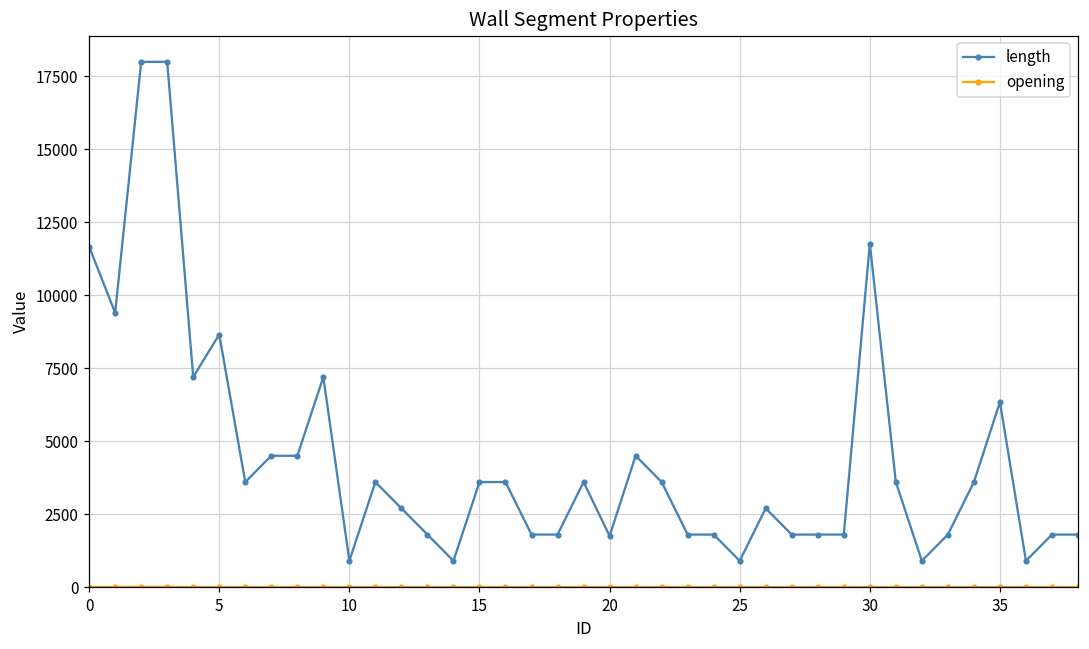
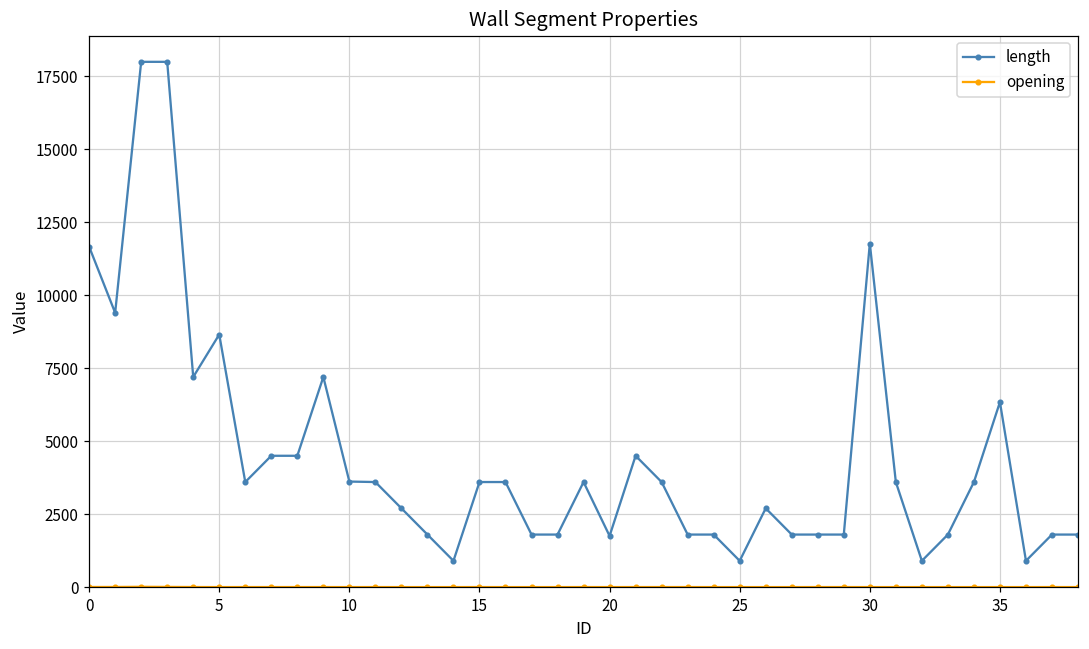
length, 10: 900 -> 3600
